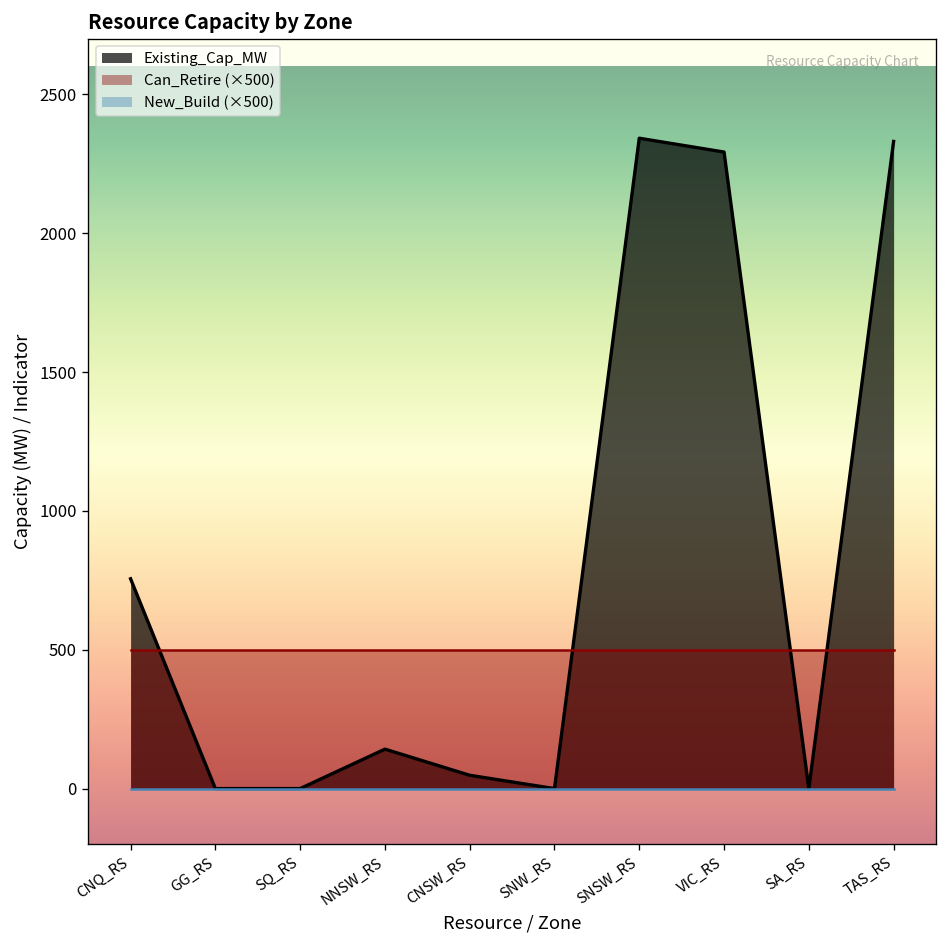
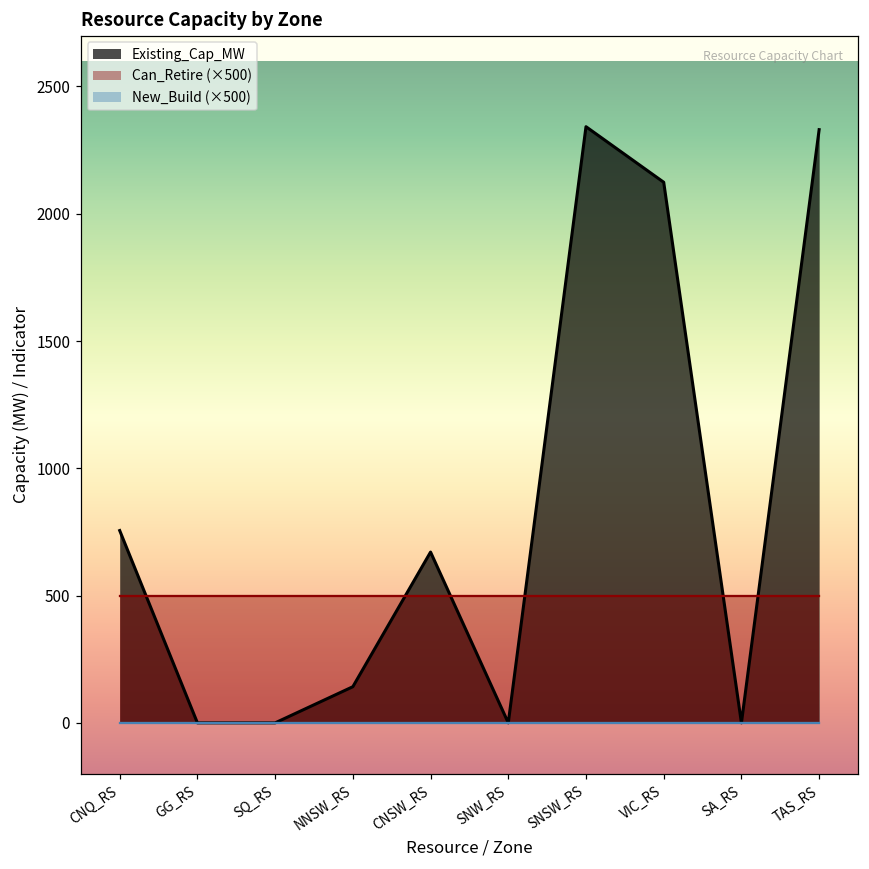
Existing_Cap_MW, CNSW_RS: 50 -> 670
Existing_Cap_MW, VIC_RS: 2290 -> 2120
